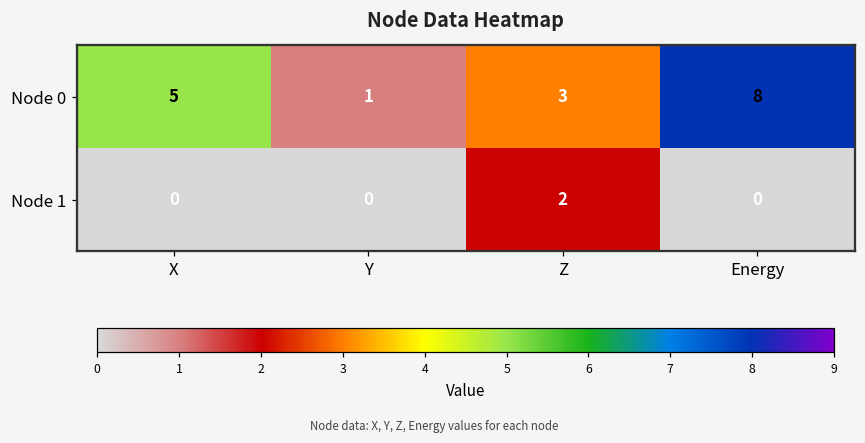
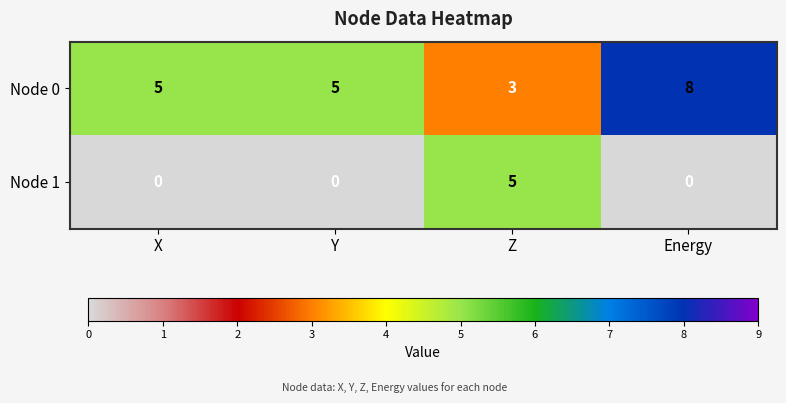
Node 0, Y: 1 -> 5
Node 1, Z: 2 -> 5
